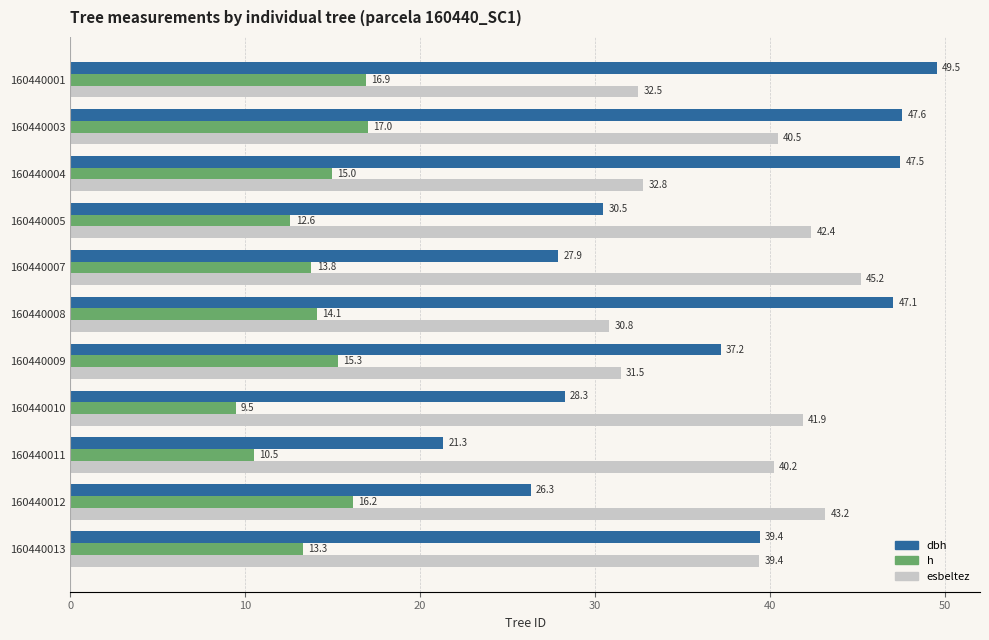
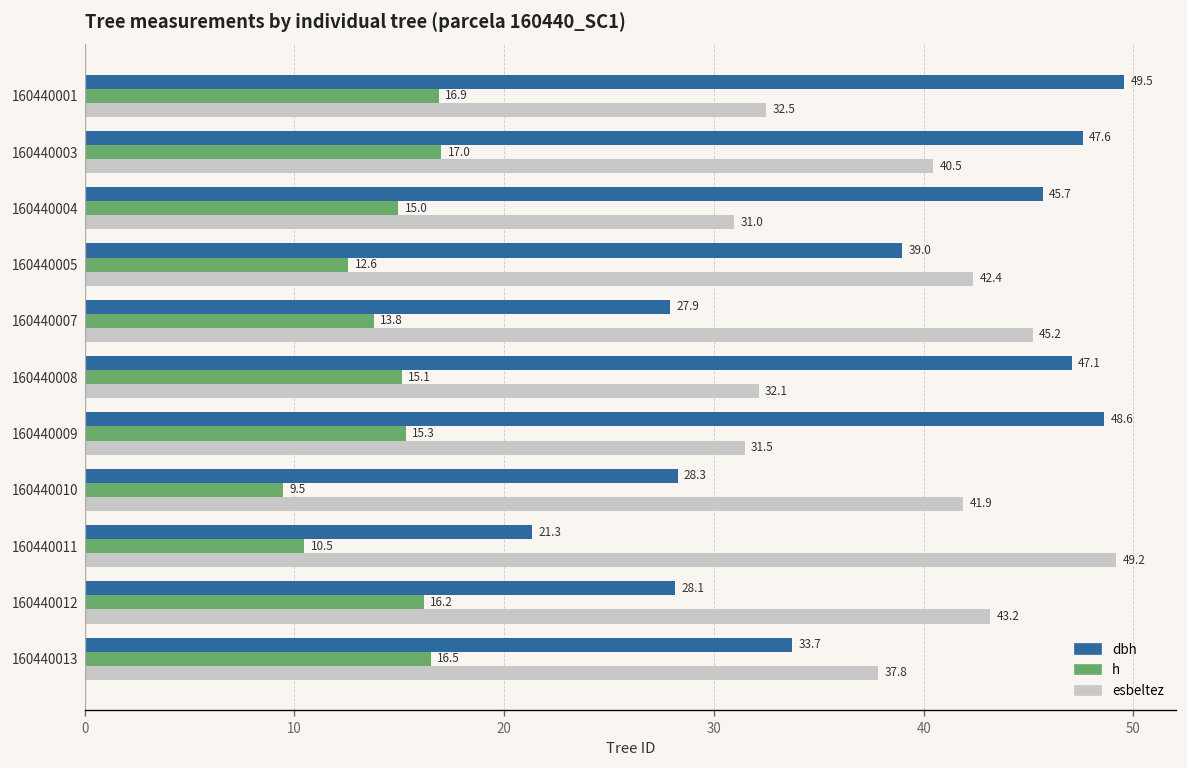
dbh, 160440004: 47.5 -> 45.7
esbeltez, 160440004: 32.8 -> 31.0
dbh, 160440005: 30.5 -> 39.0
h, 160440008: 14.1 -> 15.1
esbeltez, 160440008: 30.8 -> 32.1
dbh, 160440009: 37.2 -> 48.6
esbeltez, 160440011: 40.2 -> 49.2
dbh, 160440012: 26.3 -> 28.1
dbh, 160440013: 39.4 -> 33.7
h, 160440013: 13.3 -> 16.5
esbeltez, 160440013: 39.4 -> 37.8
